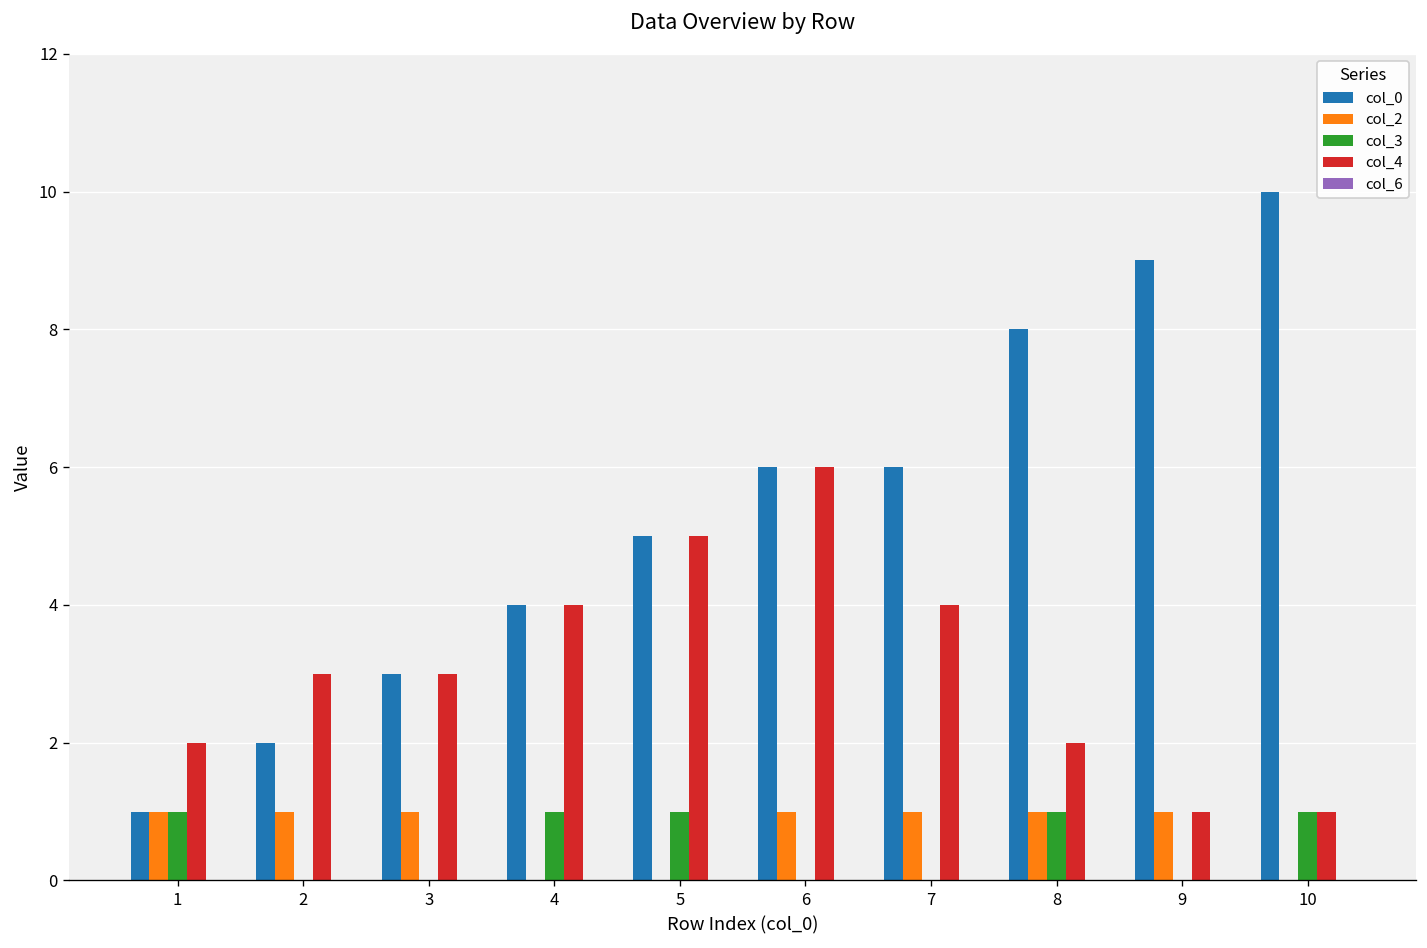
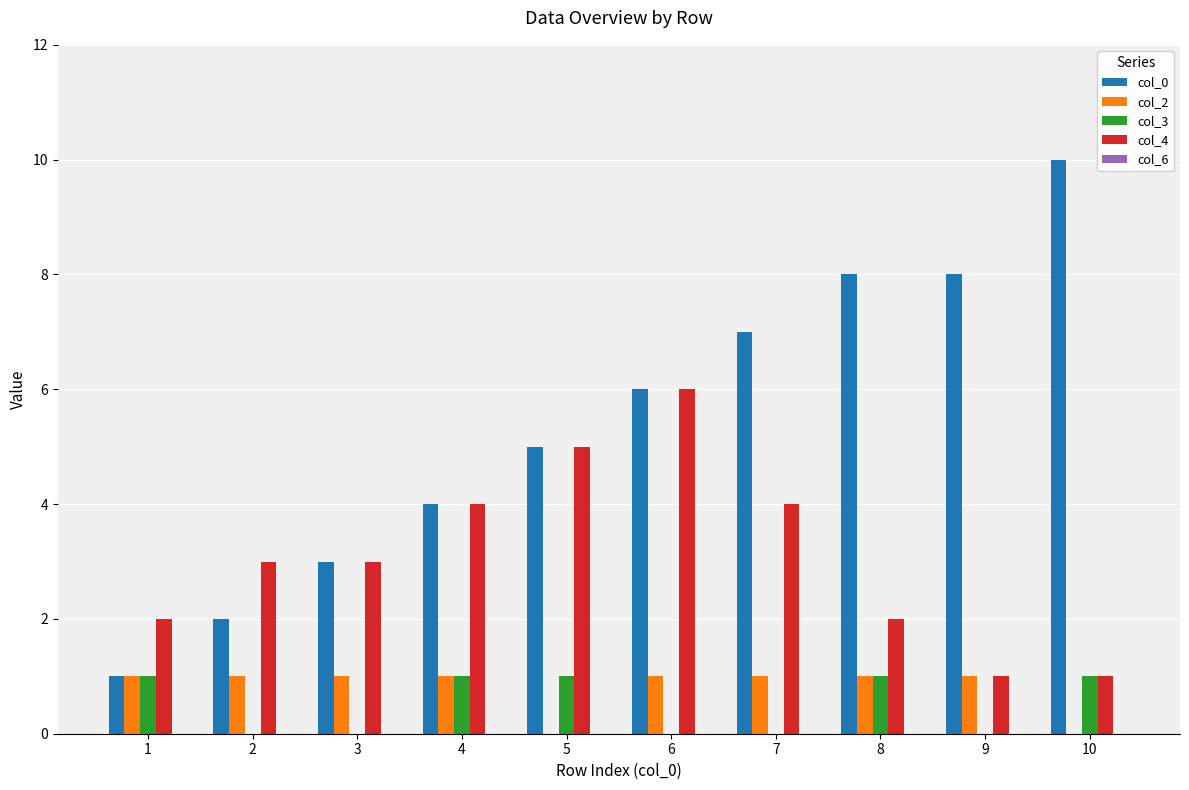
col_2, 4: 0 -> 1
col_0, 7: 6 -> 7
col_0, 9: 9 -> 8
